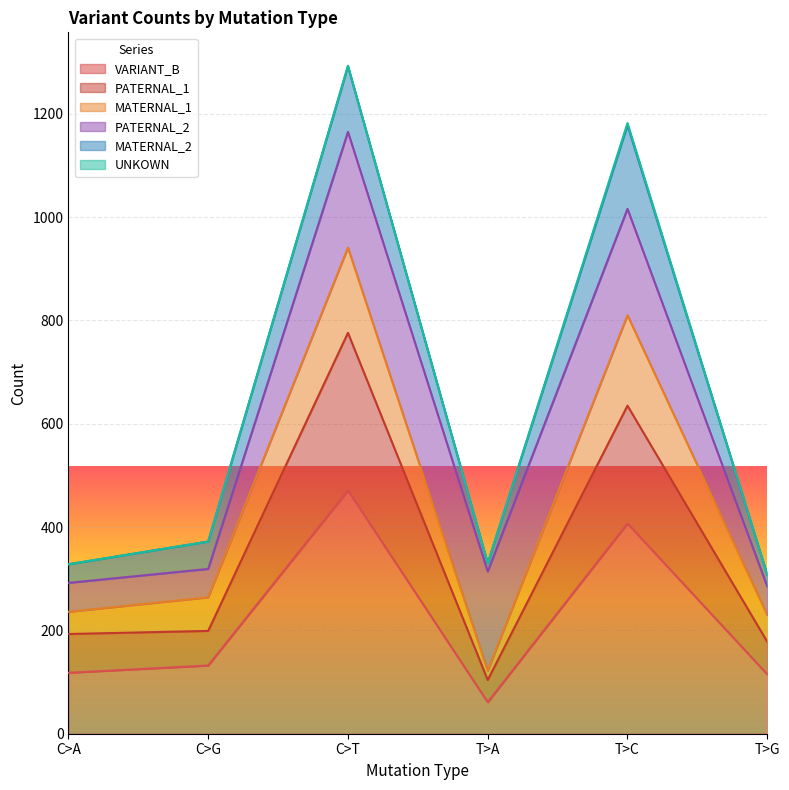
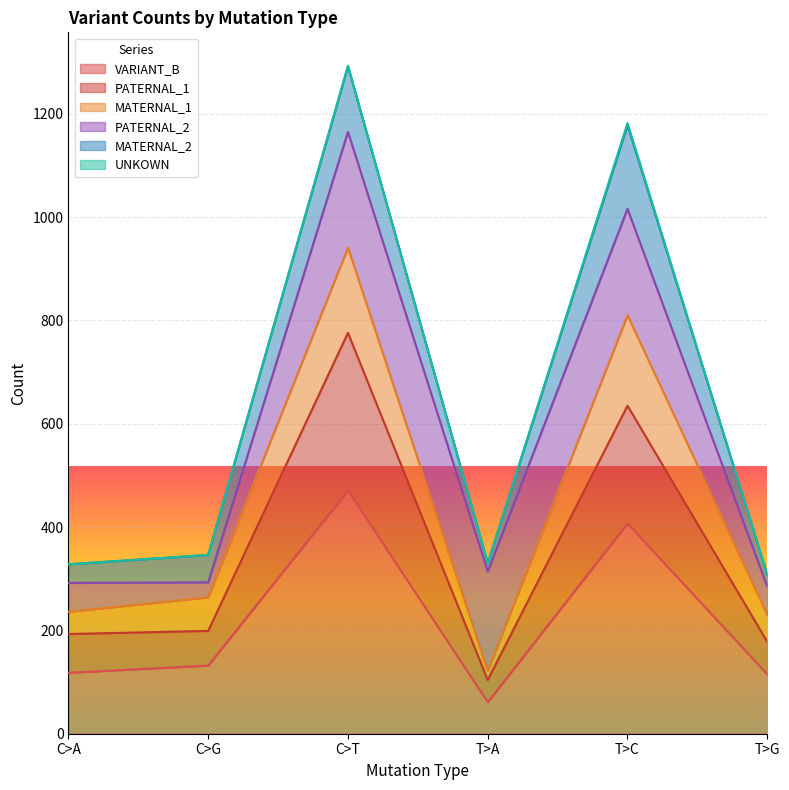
PATERNAL_2, C>G: 60 -> 30
